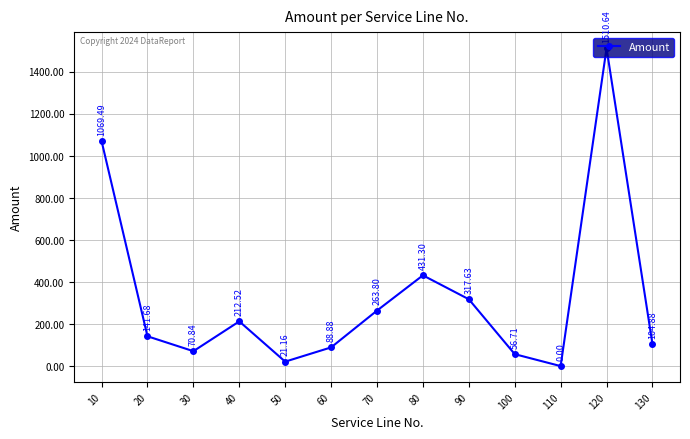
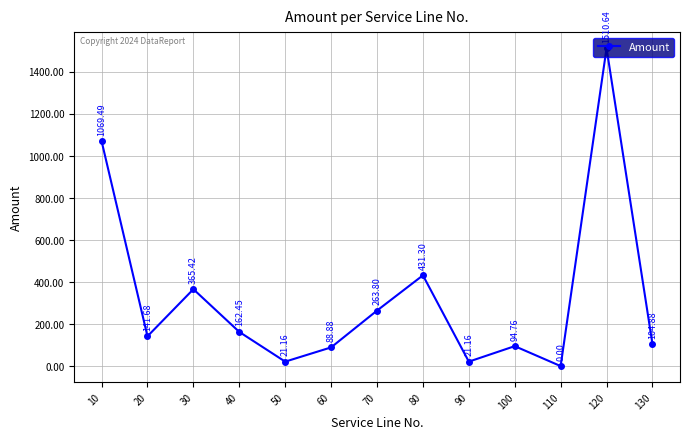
30: 70.84 -> 365.42
40: 212.52 -> 162.45
90: 317.63 -> 21.16
100: 56.71 -> 94.76
